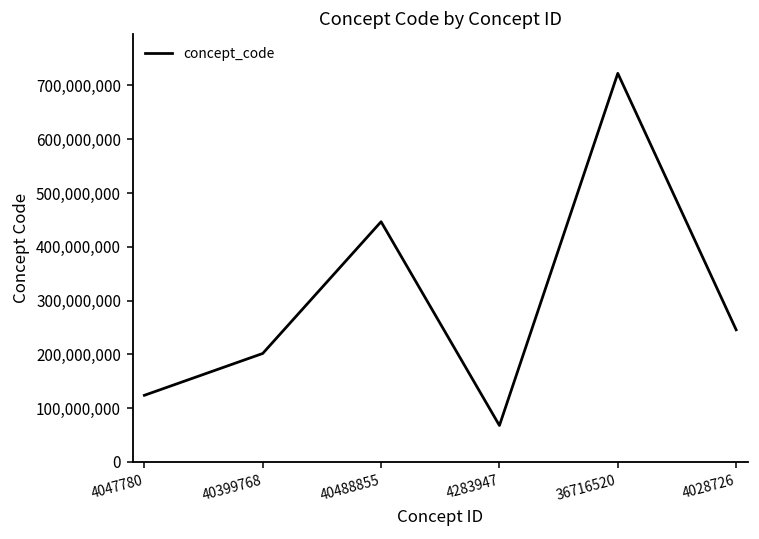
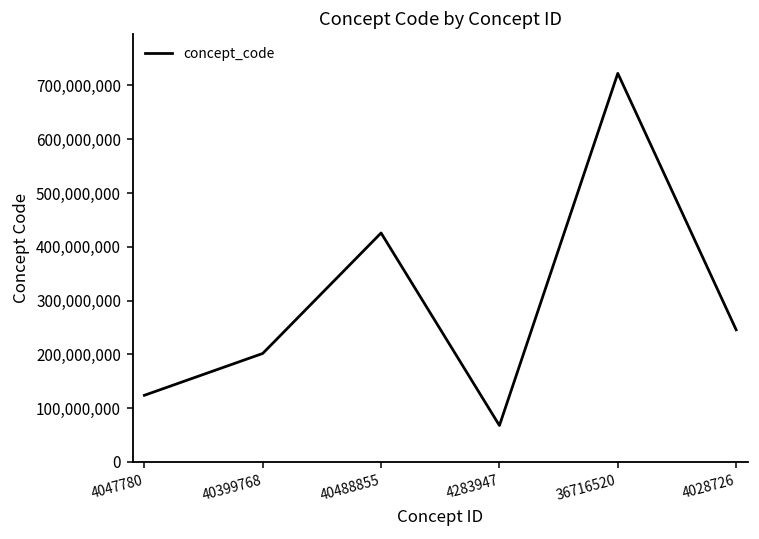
40488855: 450,000,000 -> 430,000,000
